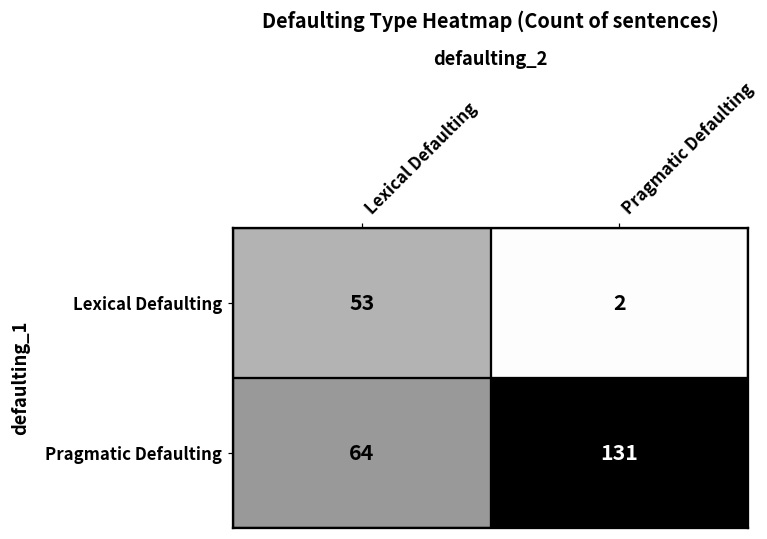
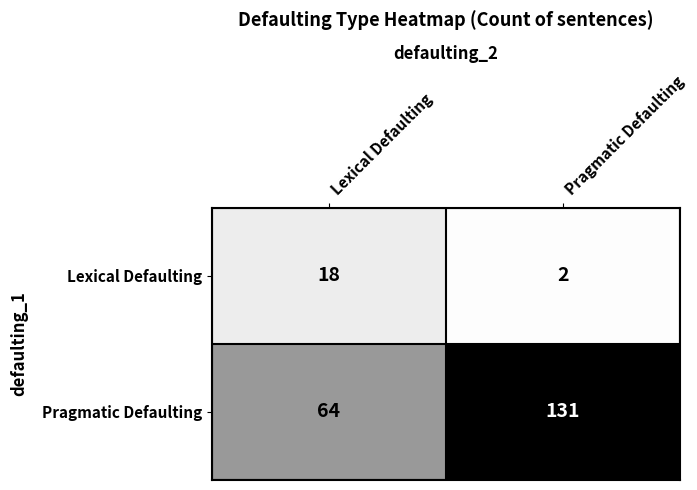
Lexical Defaulting, Lexical Defaulting: 53 -> 18
